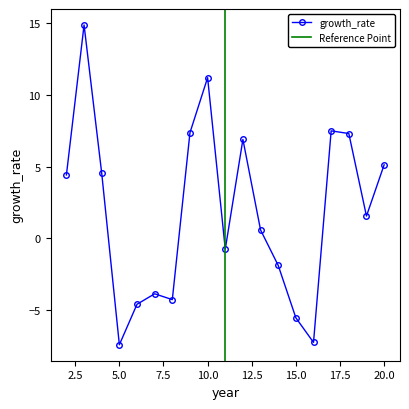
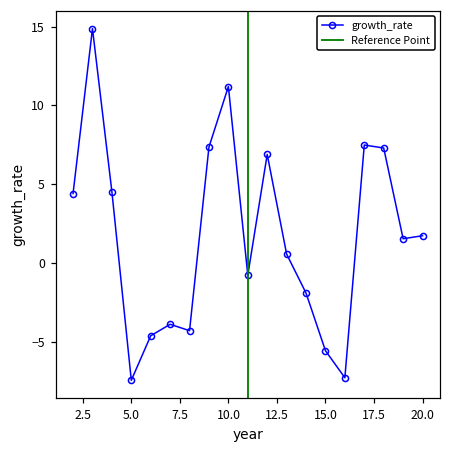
20.0: 5.1 -> 1.7
